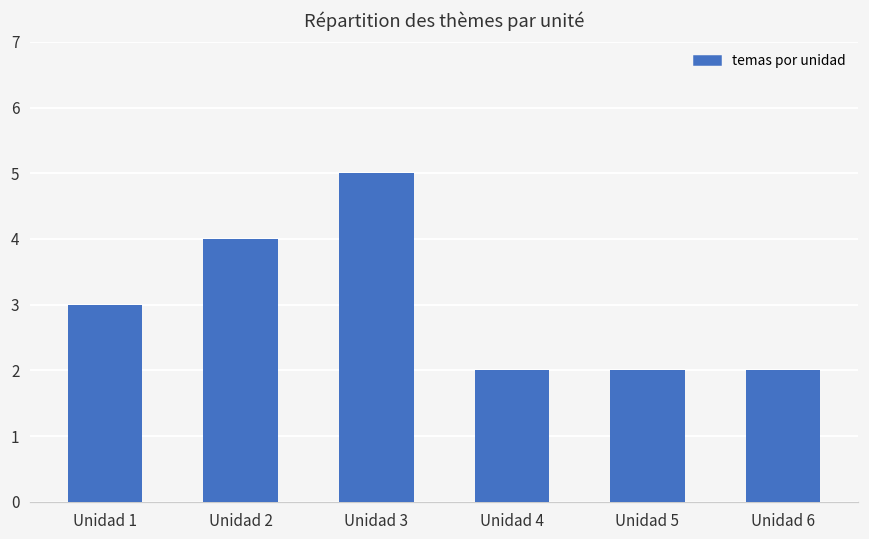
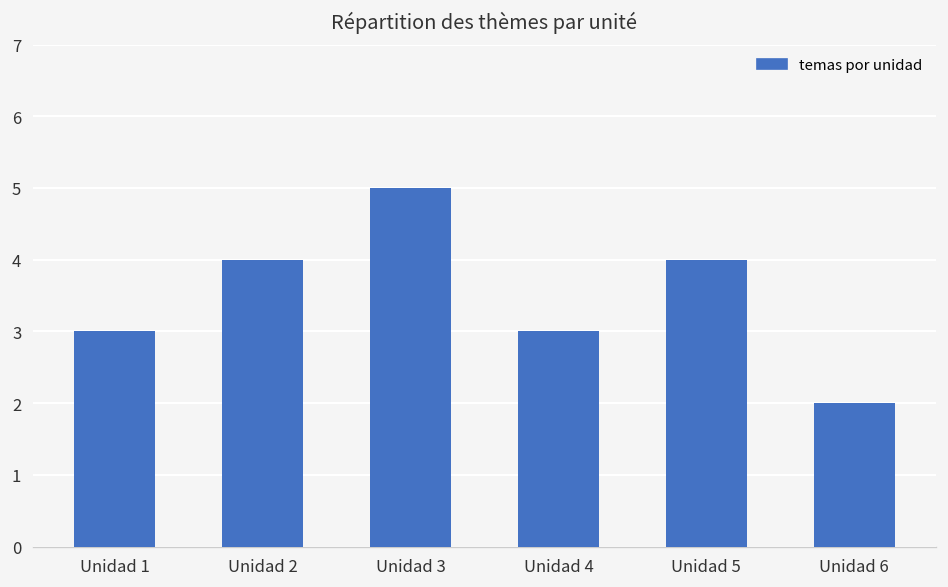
Unidad 4: 2 -> 3
Unidad 5: 2 -> 4
